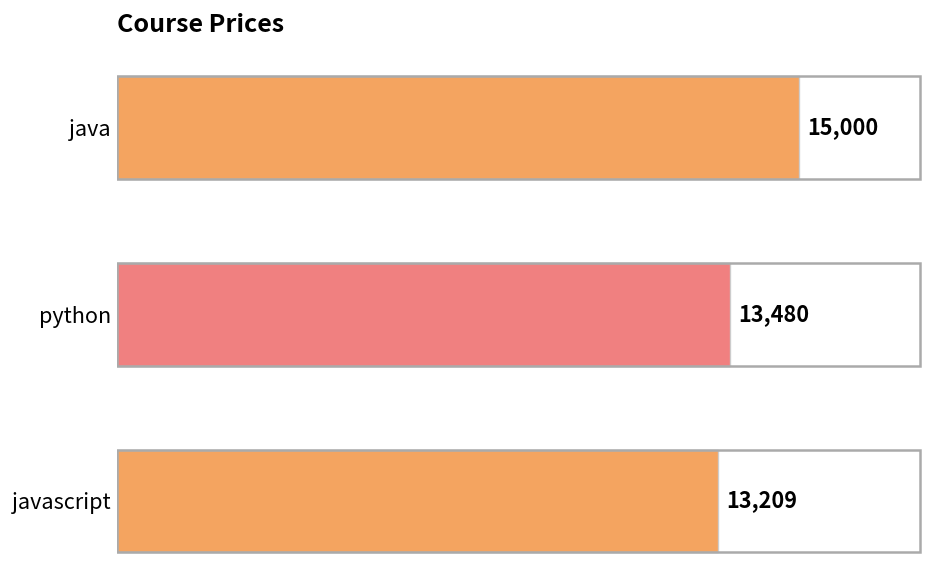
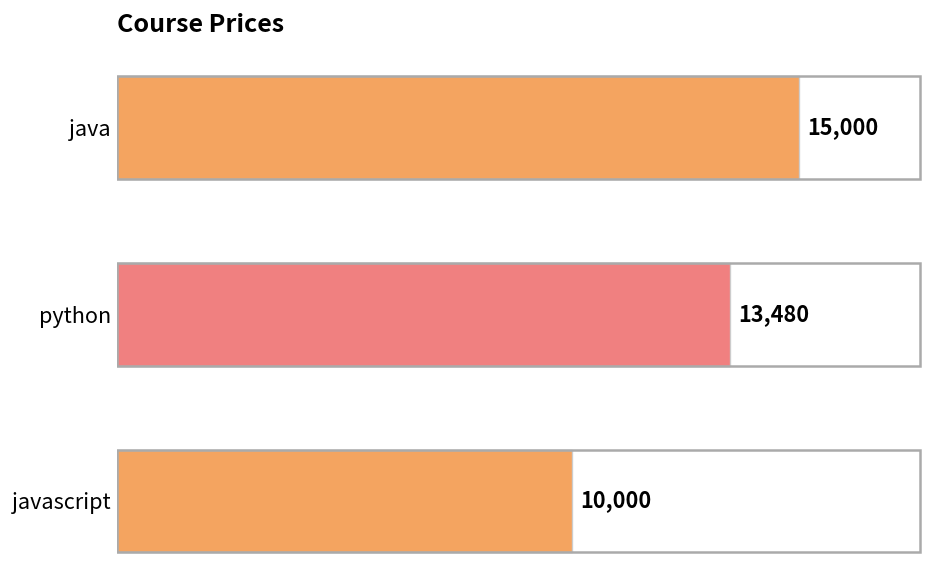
javascript: 13,209 -> 10,000
